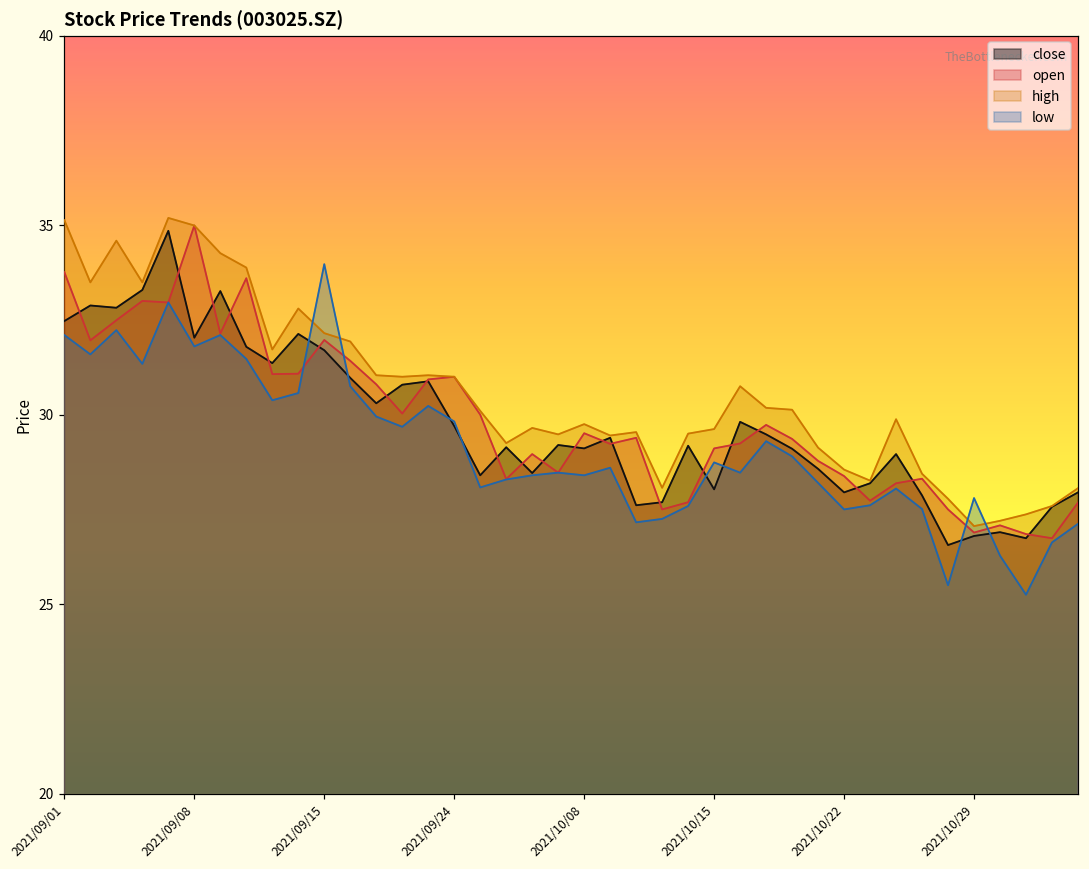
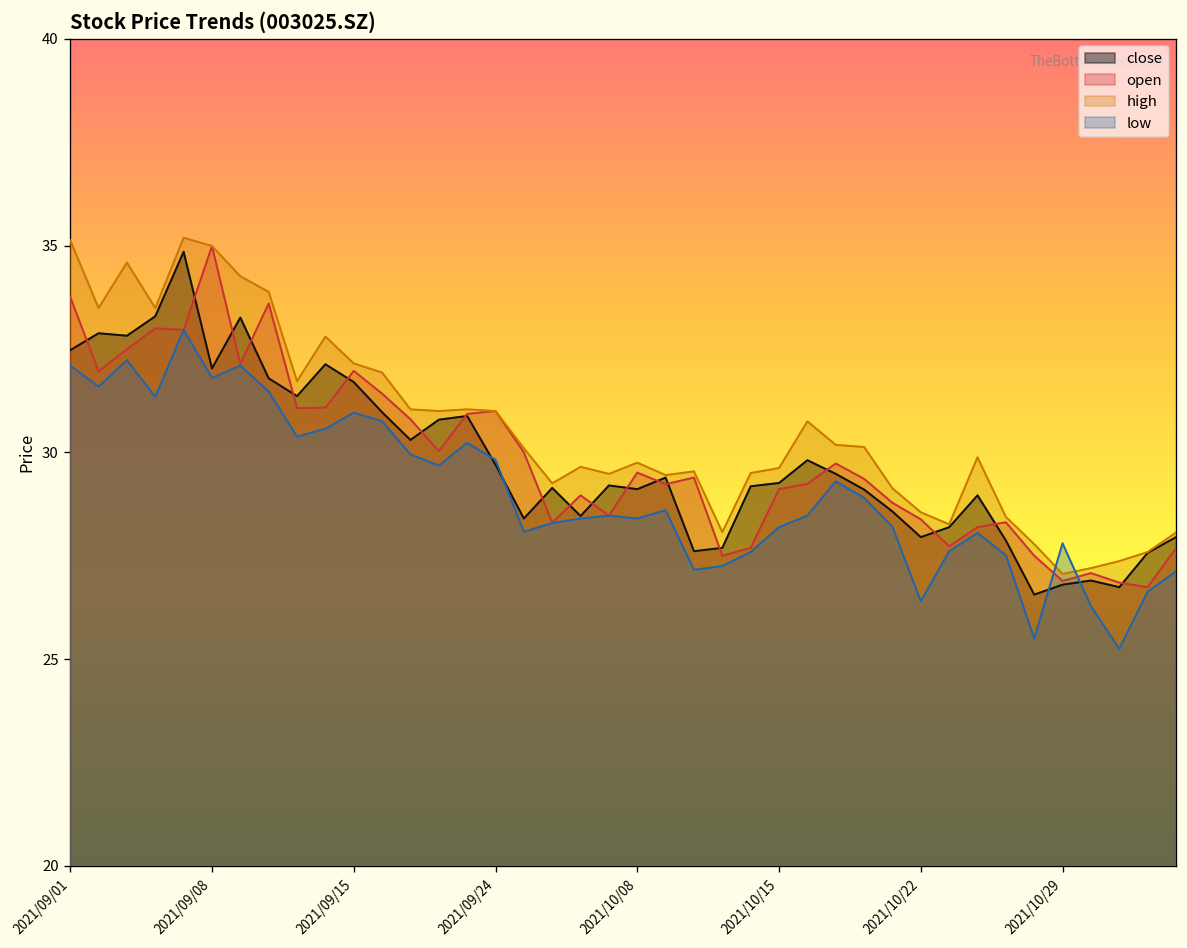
low, 2021/09/15: 34.0 -> 31.0
close, 2021/10/15: 28.0 -> 29.3
low, 2021/10/15: 28.7 -> 28.2
low, 2021/10/22: 27.5 -> 26.4
